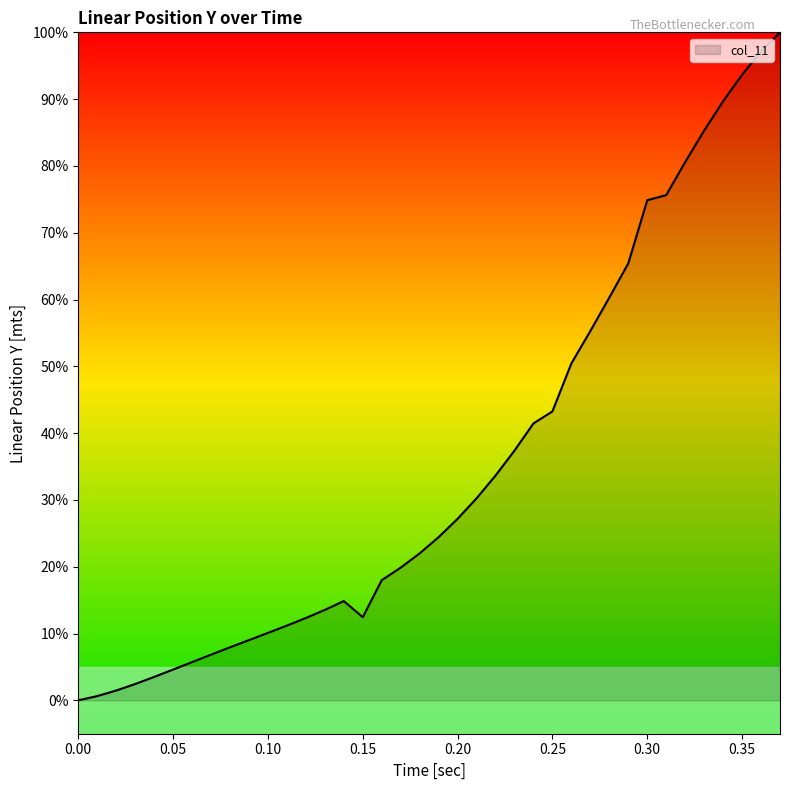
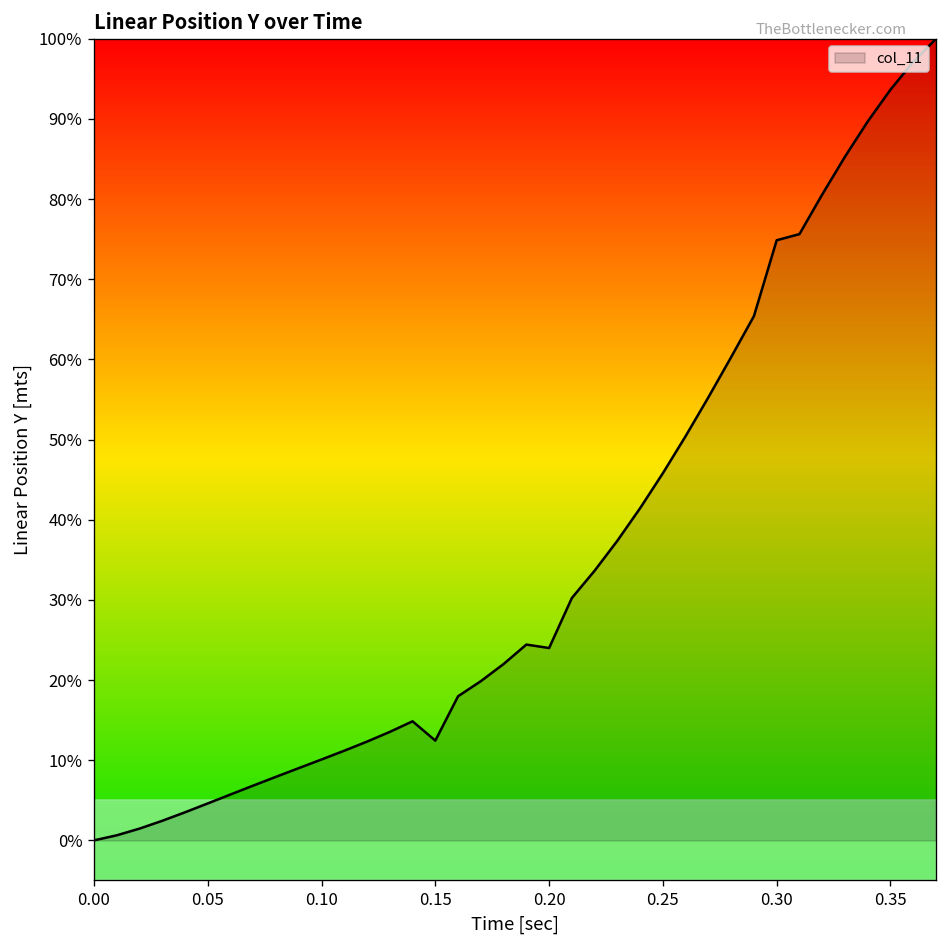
0.20: 27% -> 24%
0.25: 43% -> 46%
